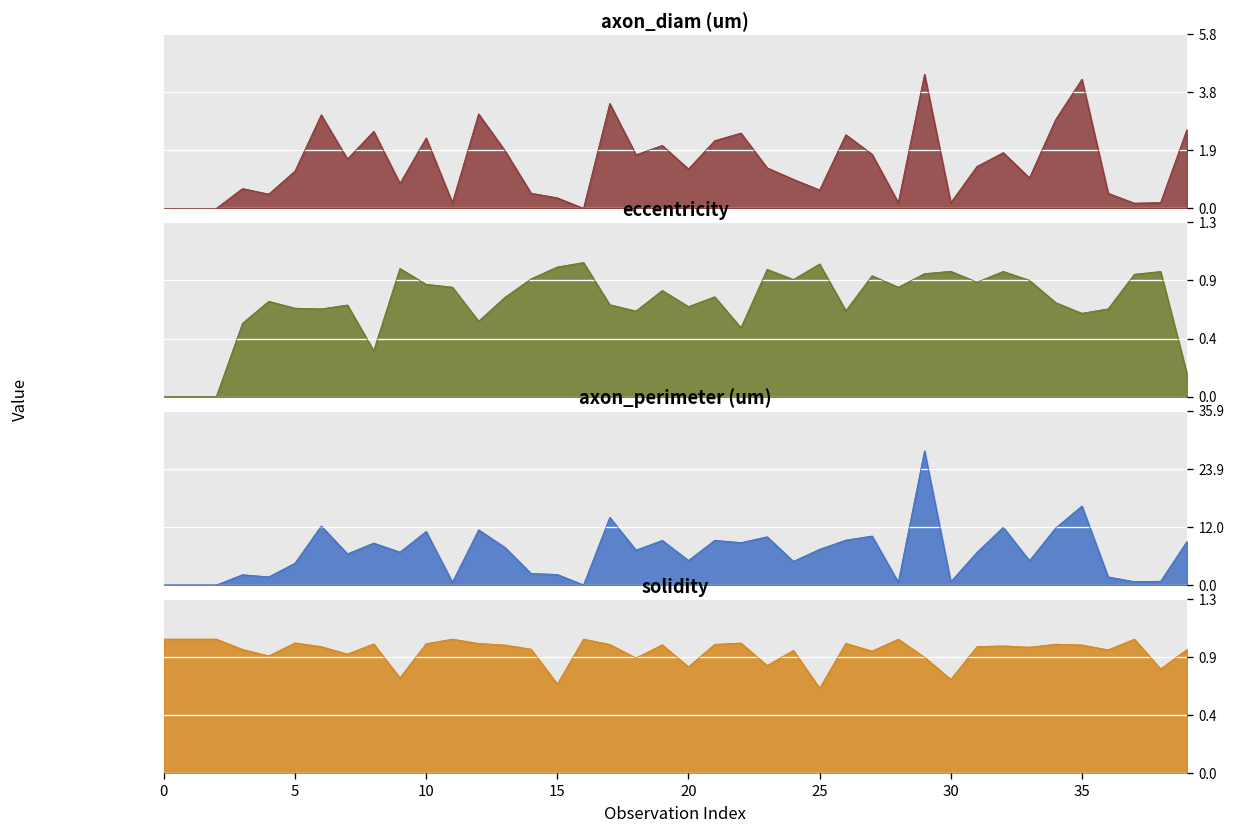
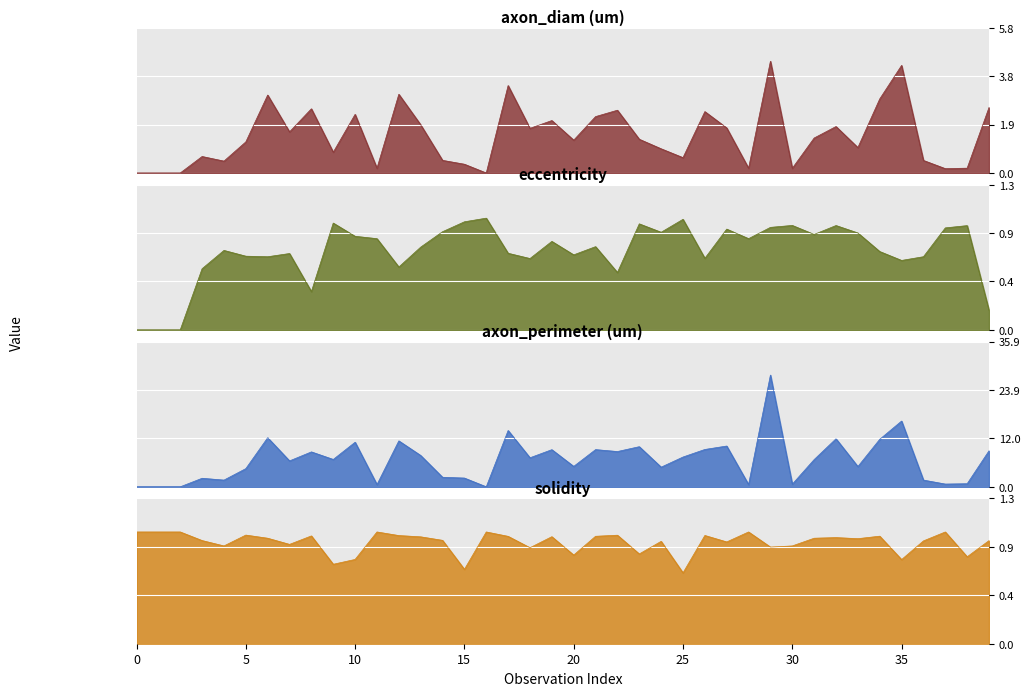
solidity, 10: 0.97 -> 0.75
solidity, 30: 0.70 -> 0.88
solidity, 35: 0.96 -> 0.75
